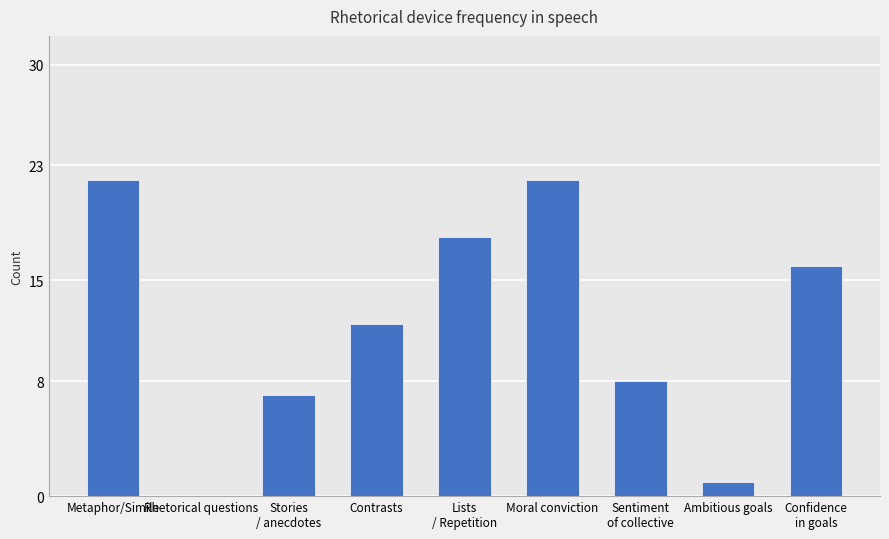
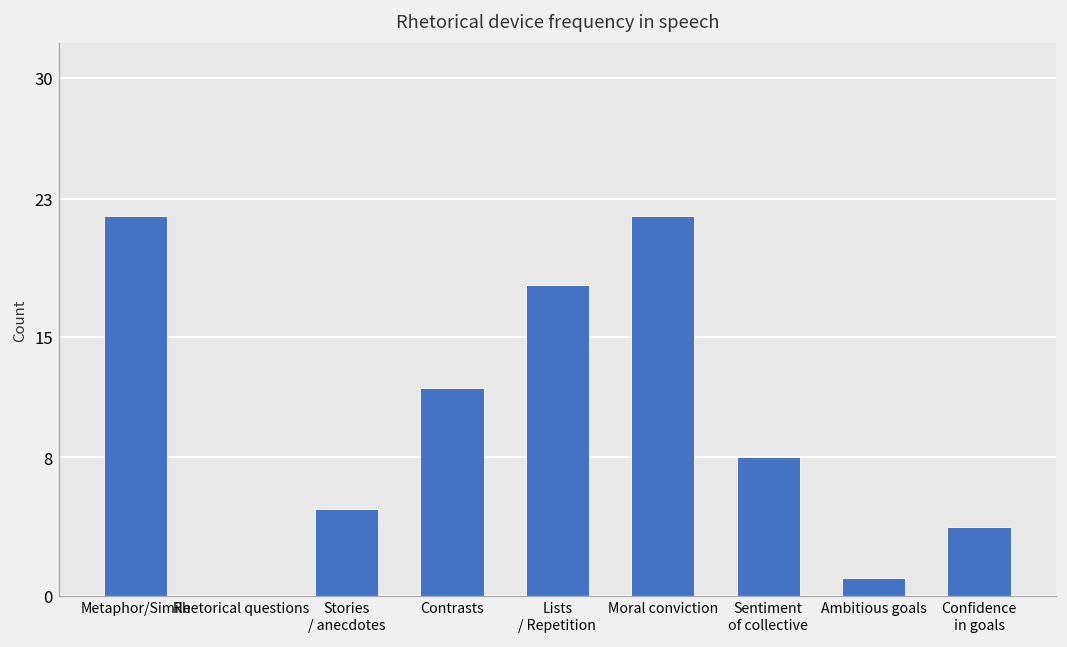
Stories / anecdotes: 7 -> 5
Confidence in goals: 16 -> 4
